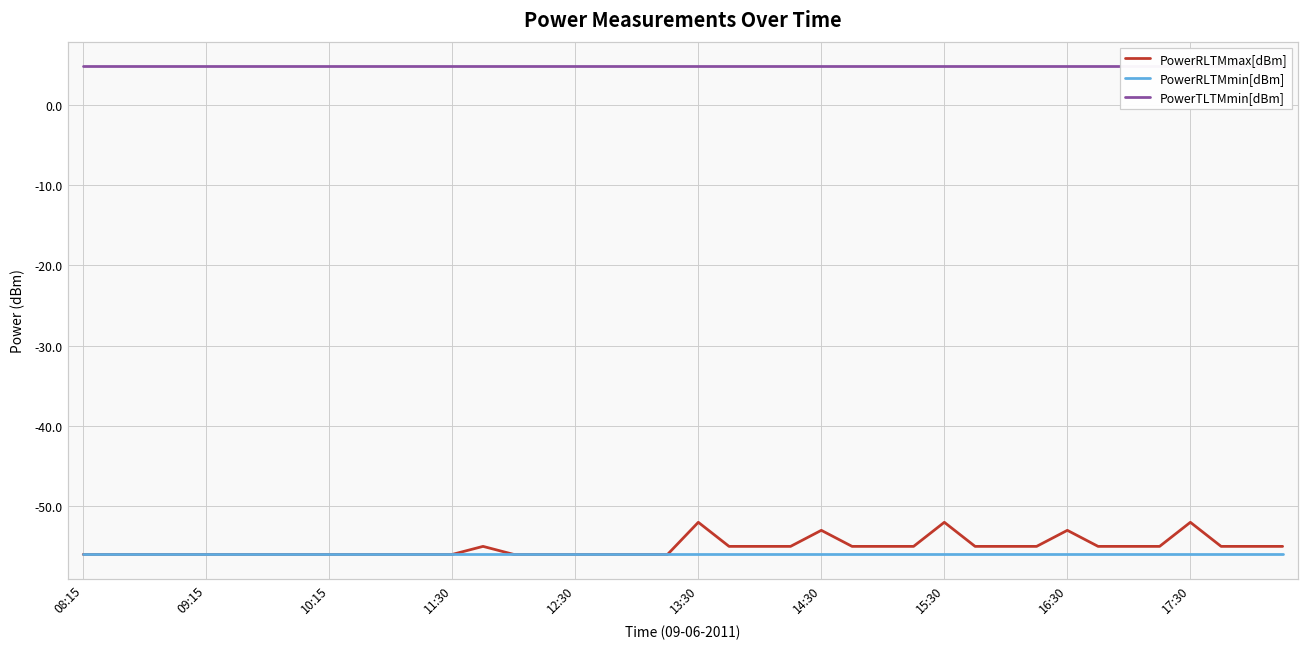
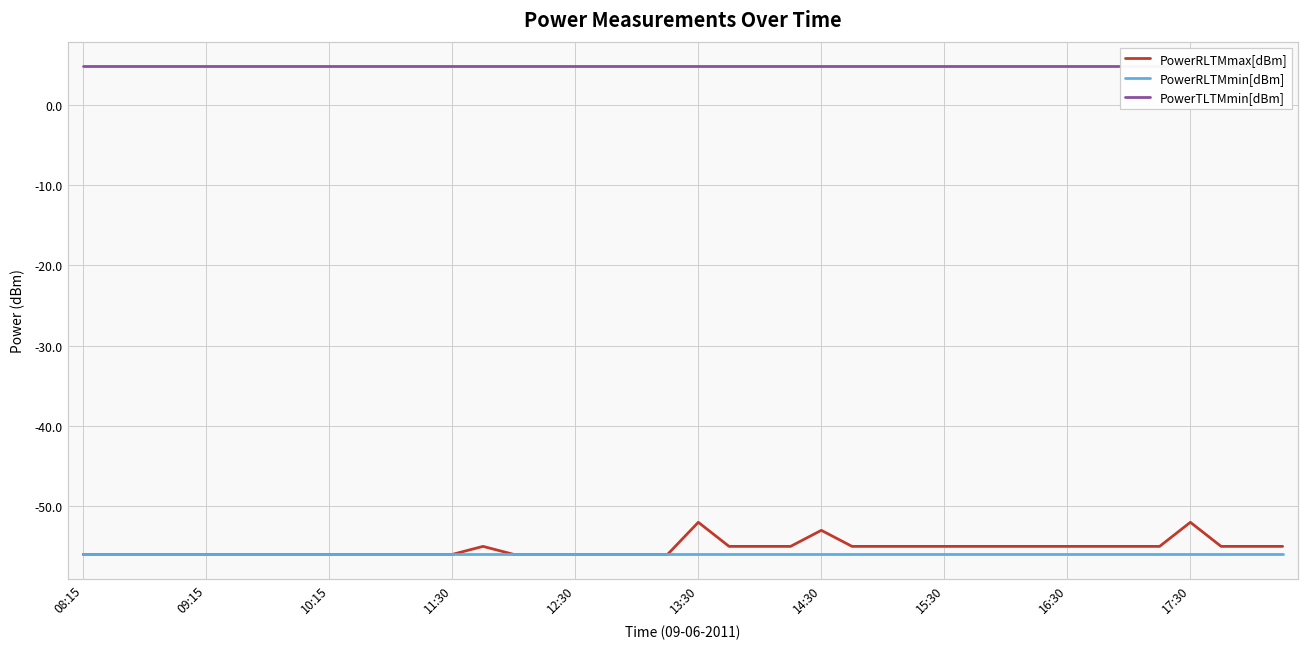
PowerRLTMmax[dBm], 15:30: -52 -> -55
PowerRLTMmax[dBm], 16:30: -53 -> -55
